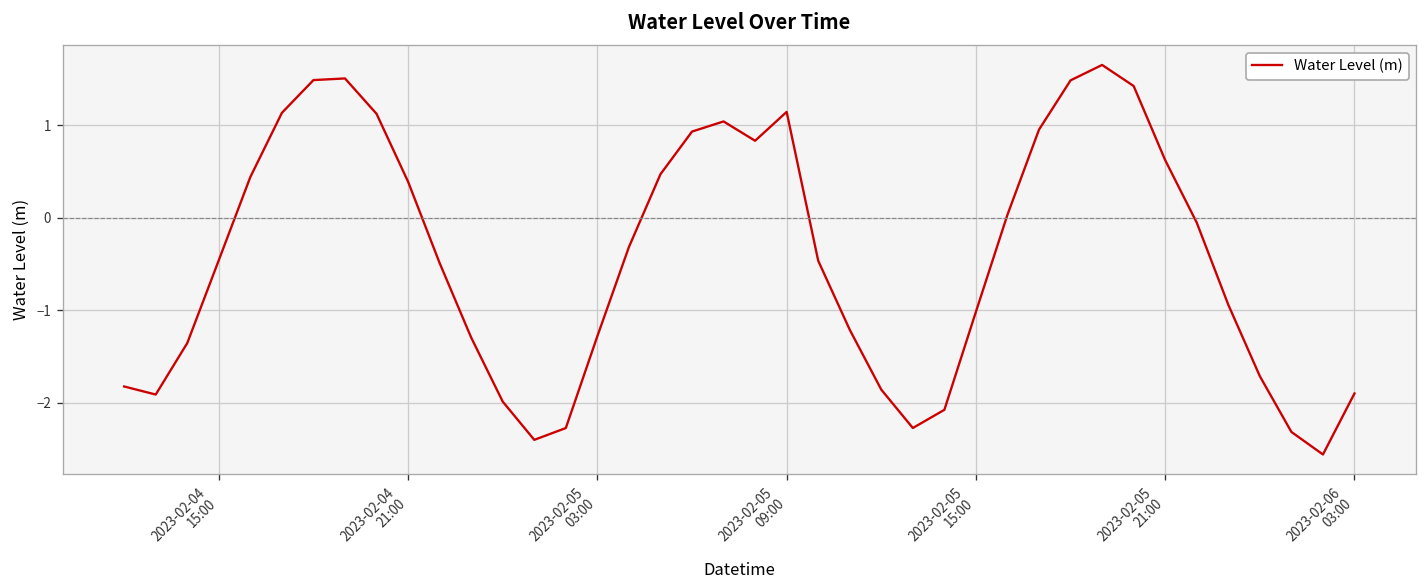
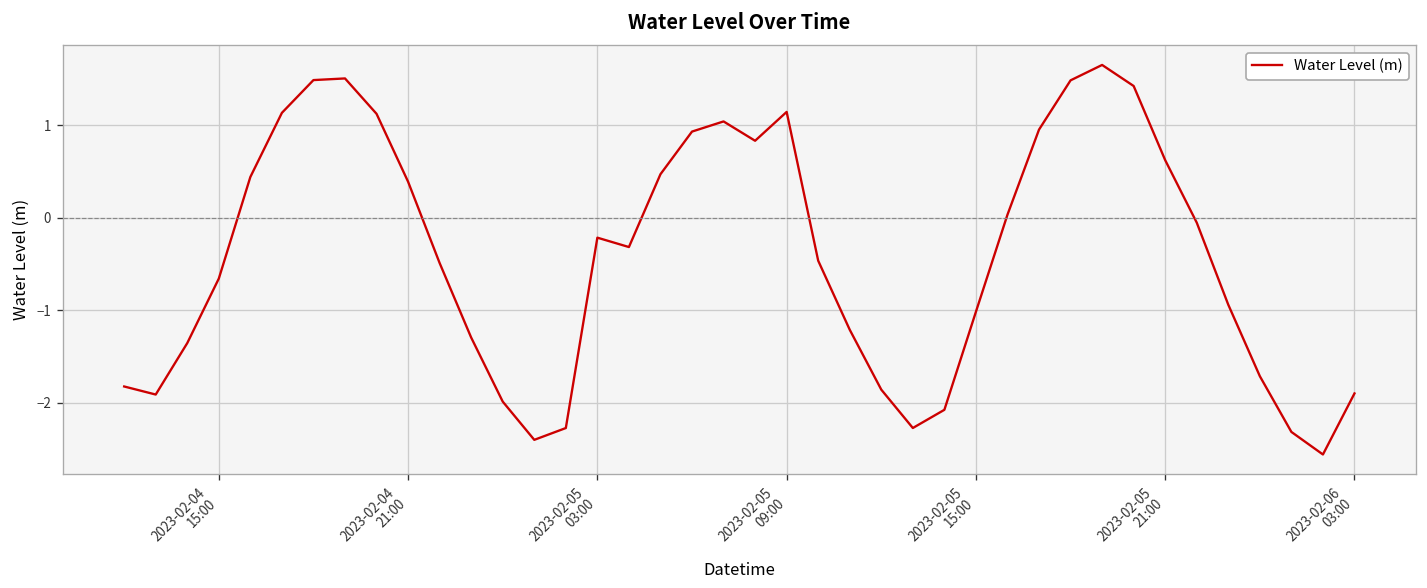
2023-02-04 15:00: -0.5 -> -0.7
2023-02-05 03:00: -1.3 -> -0.2
